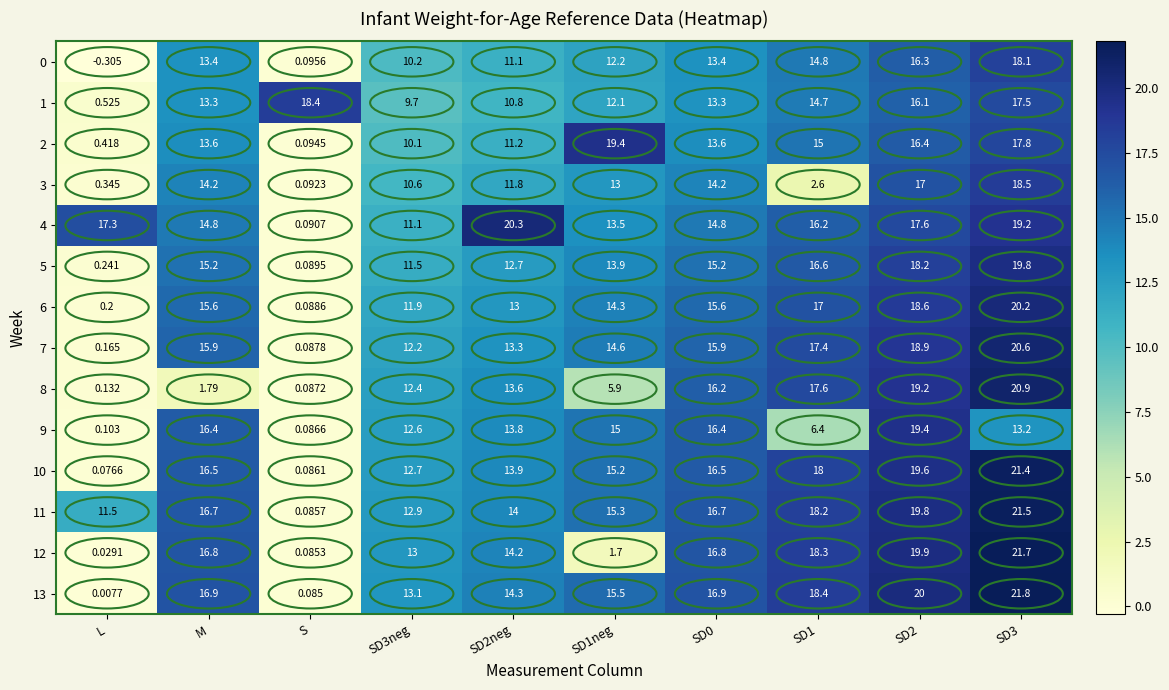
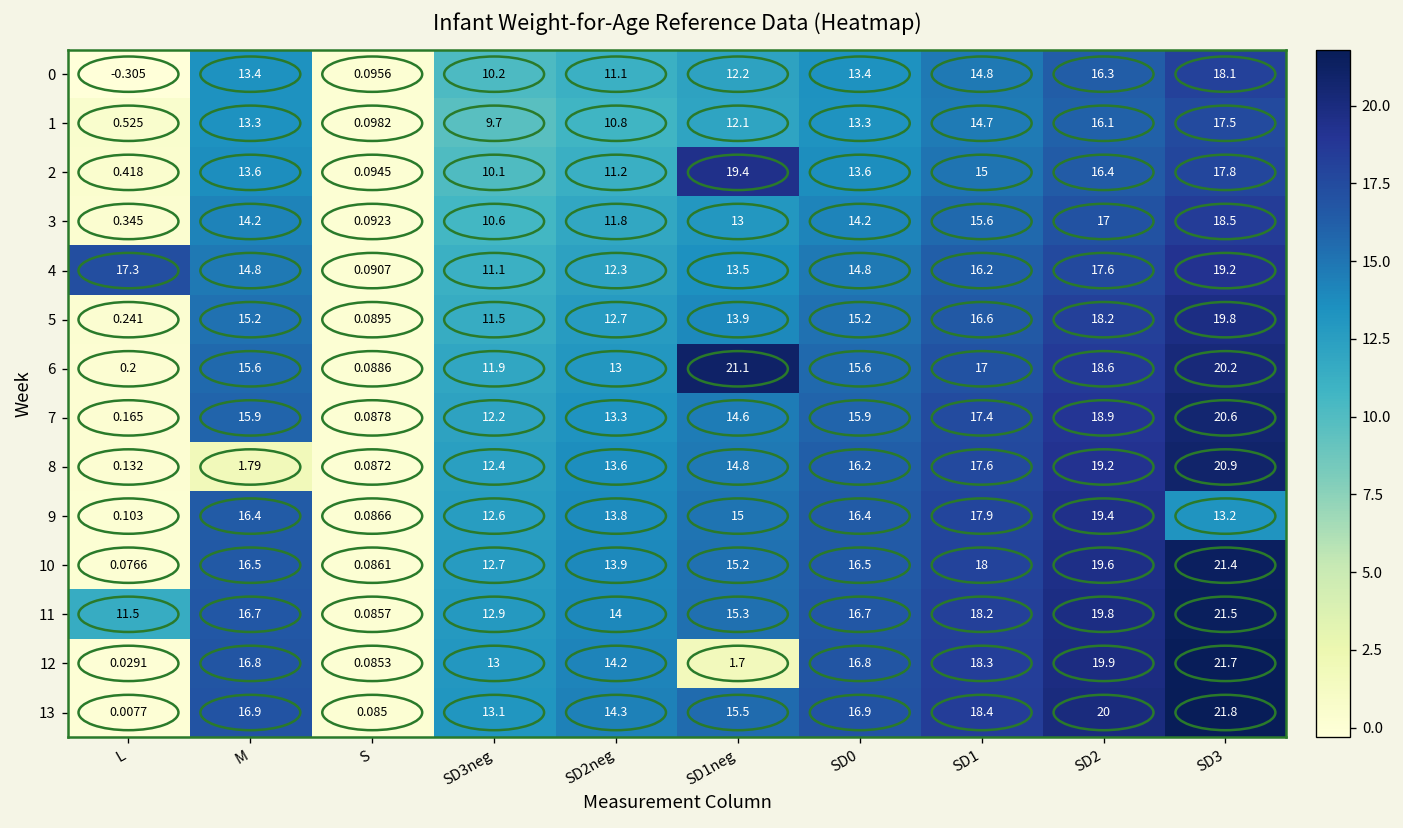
1, S: 18.4 -> 0.0982
3, SD1: 2.6 -> 15.6
4, SD2neg: 20.3 -> 12.3
6, SD1neg: 14.3 -> 21.1
8, SD1neg: 5.9 -> 14.8
9, SD1: 6.4 -> 17.9
